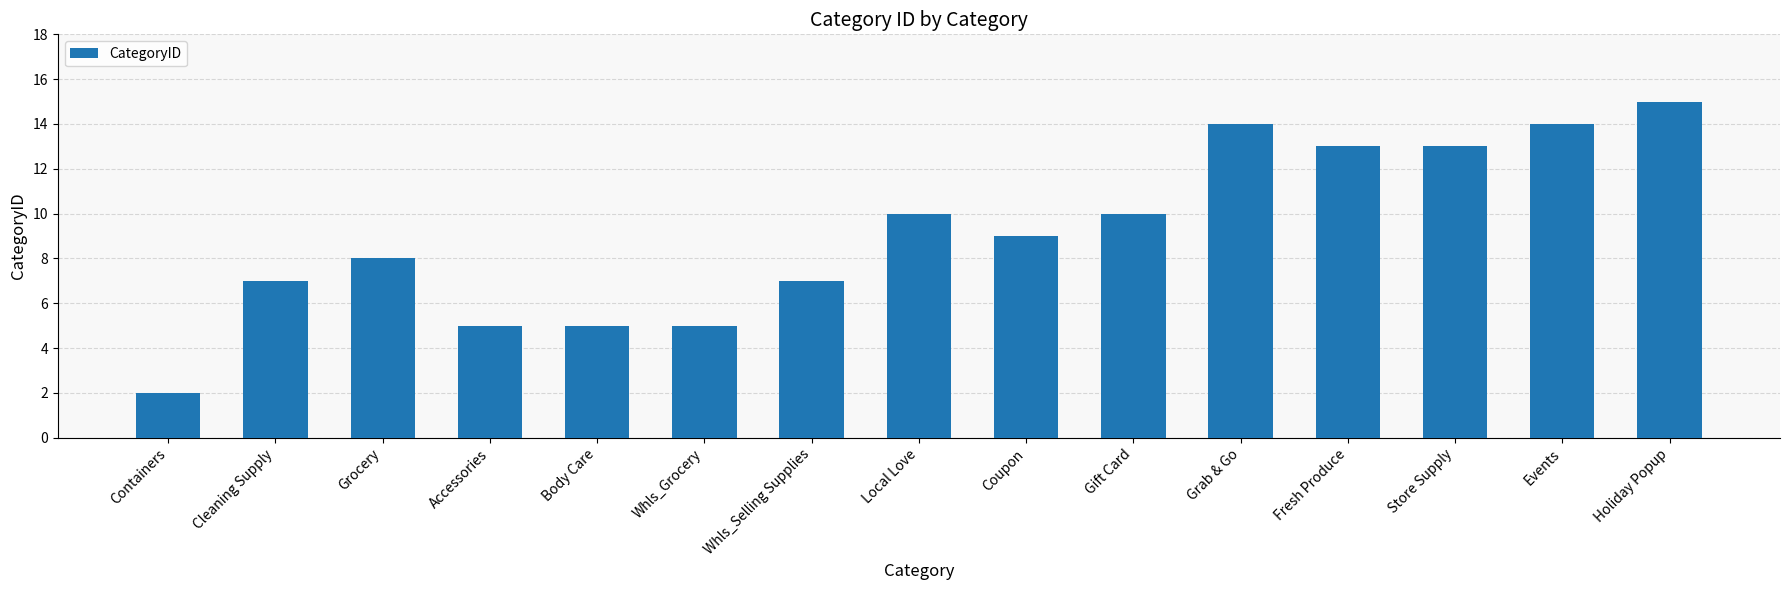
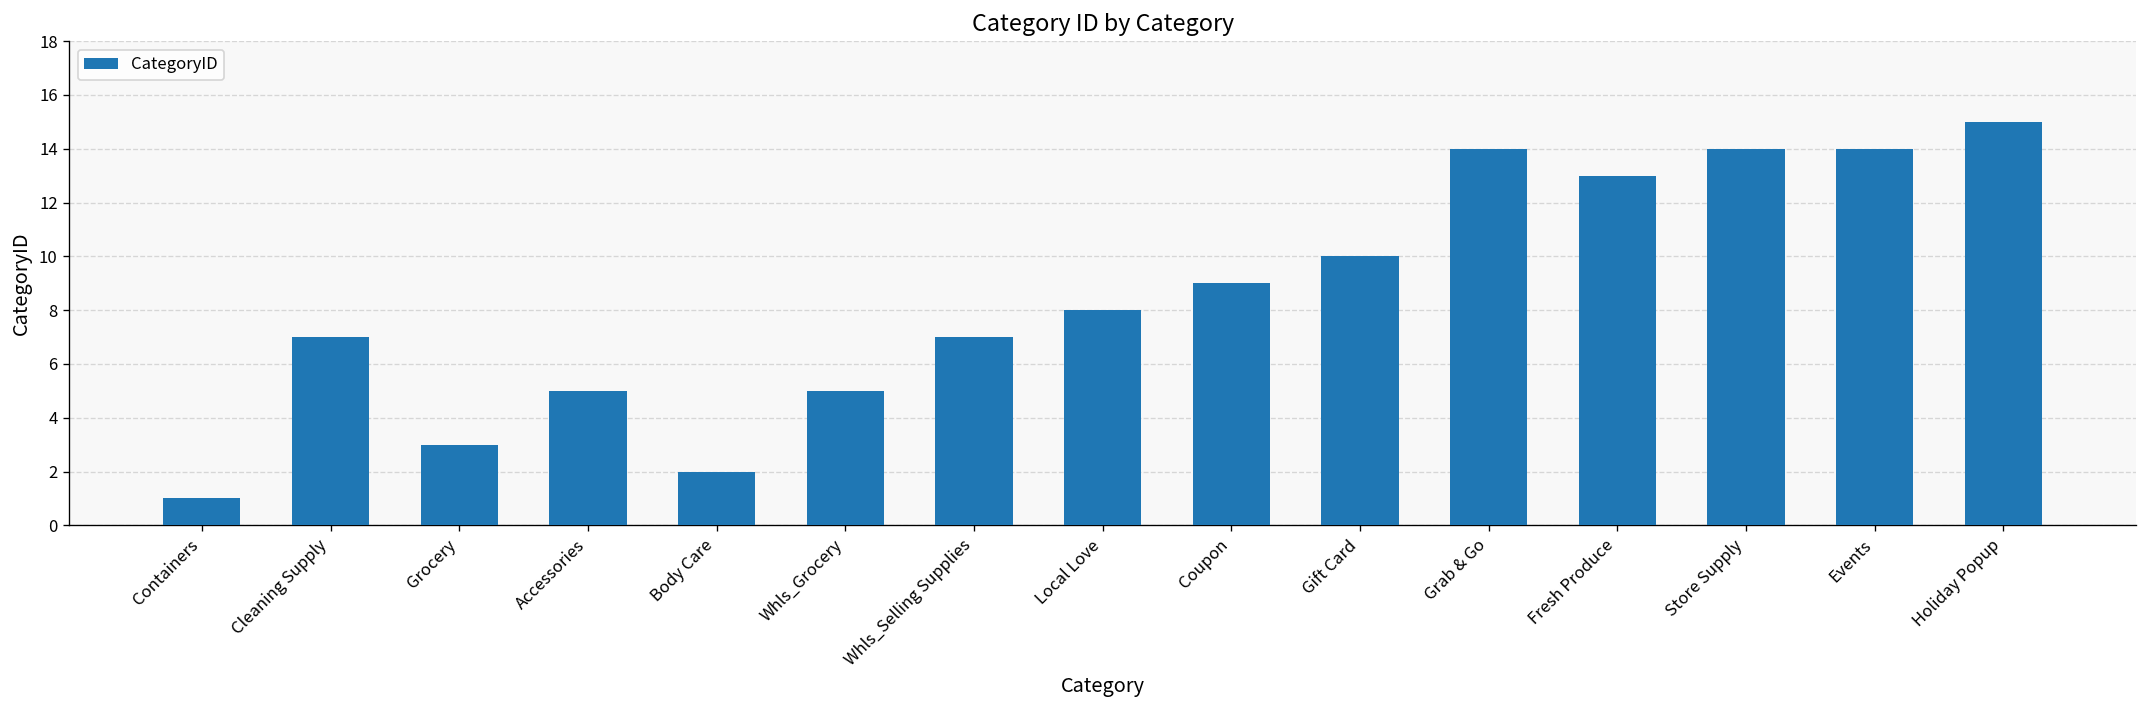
Containers: 2 -> 1
Grocery: 8 -> 3
Body Care: 5 -> 2
Local Love: 10 -> 8
Store Supply: 13 -> 14
